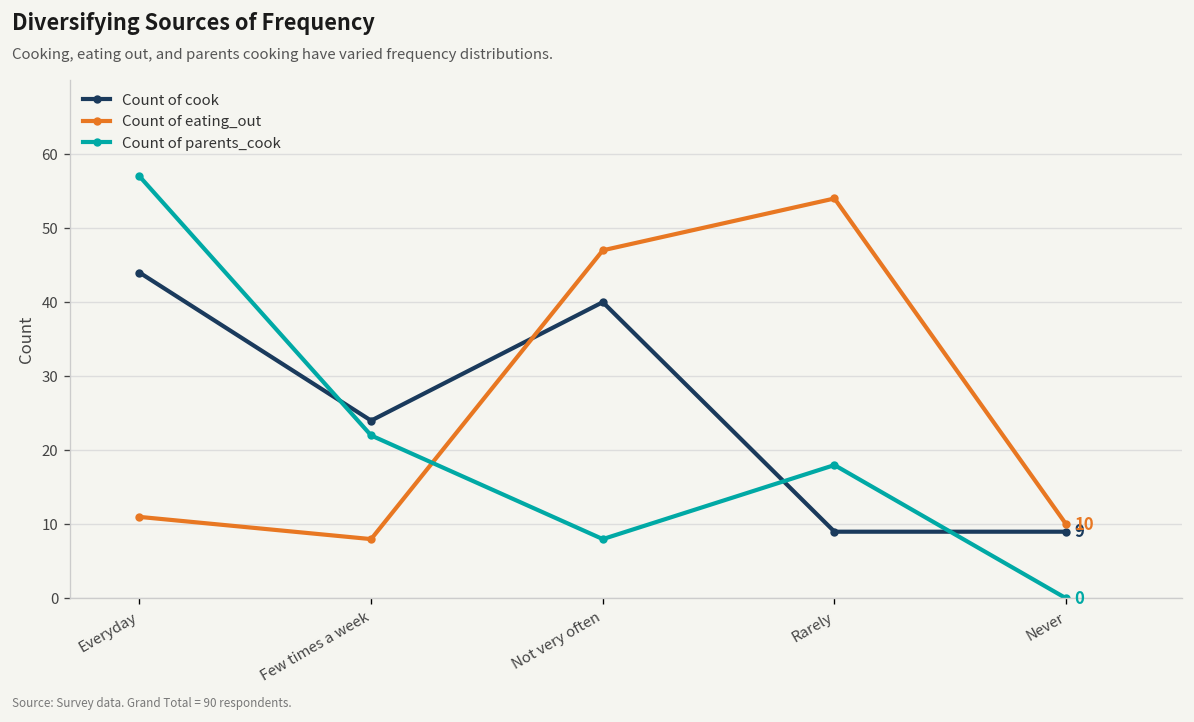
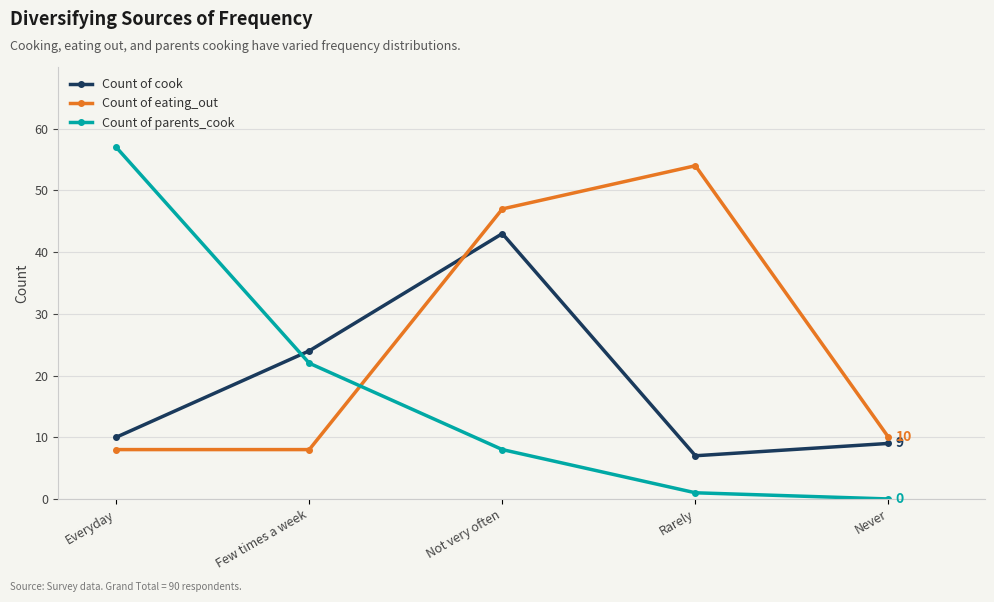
Count of cook, Everyday: 44 -> 10
Count of eating_out, Everyday: 11 -> 8
Count of cook, Not very often: 40 -> 43
Count of cook, Rarely: 9 -> 7
Count of parents_cook, Rarely: 18 -> 1
